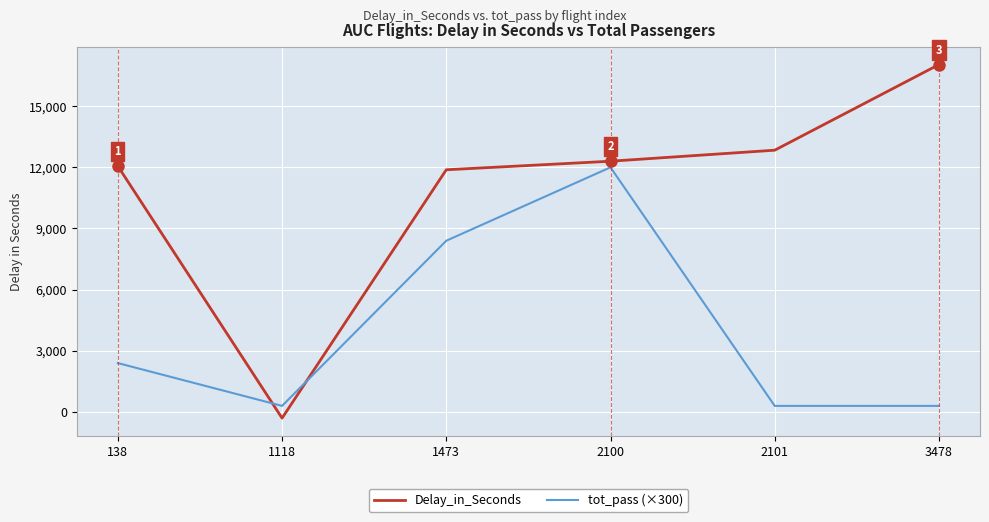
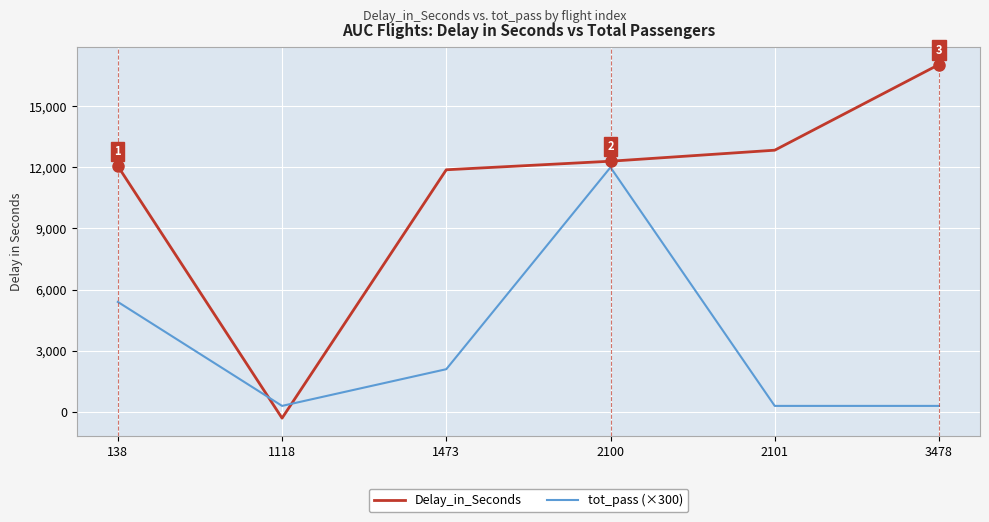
tot_pass (×300), 138: 2,400 -> 5,400
tot_pass (×300), 1473: 8,400 -> 2,100
